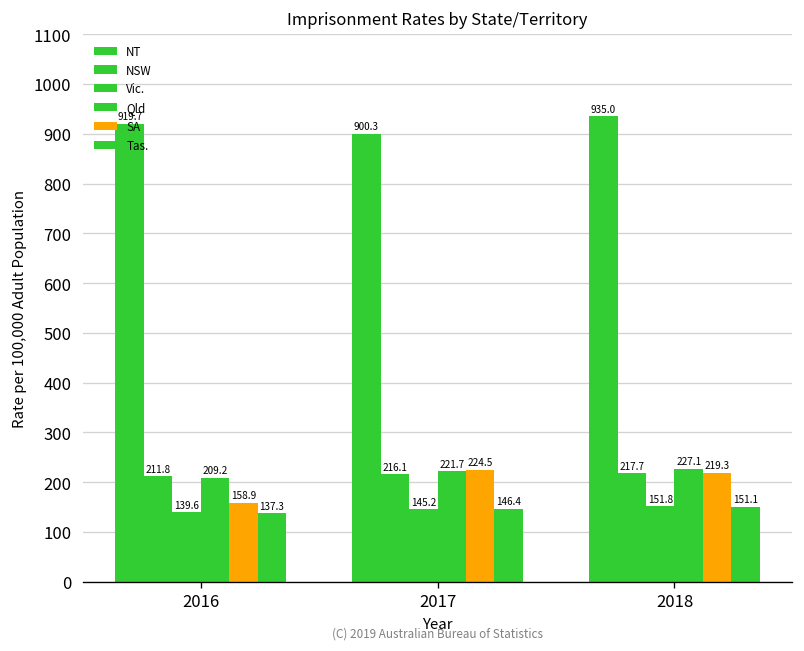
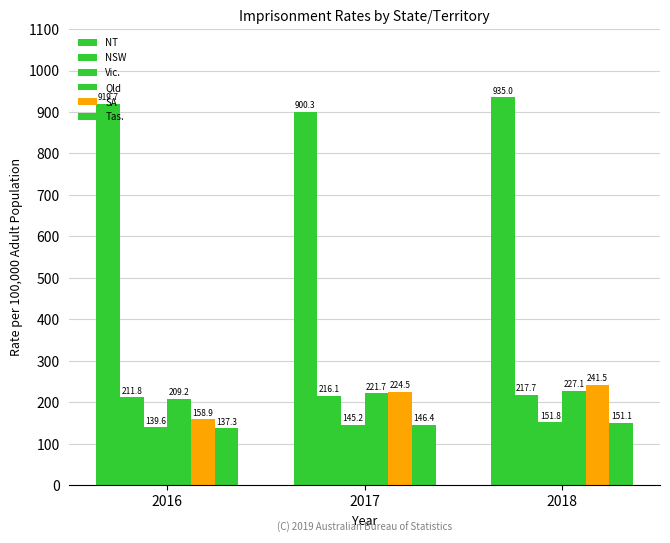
SA, 2018: 219.3 -> 241.5
